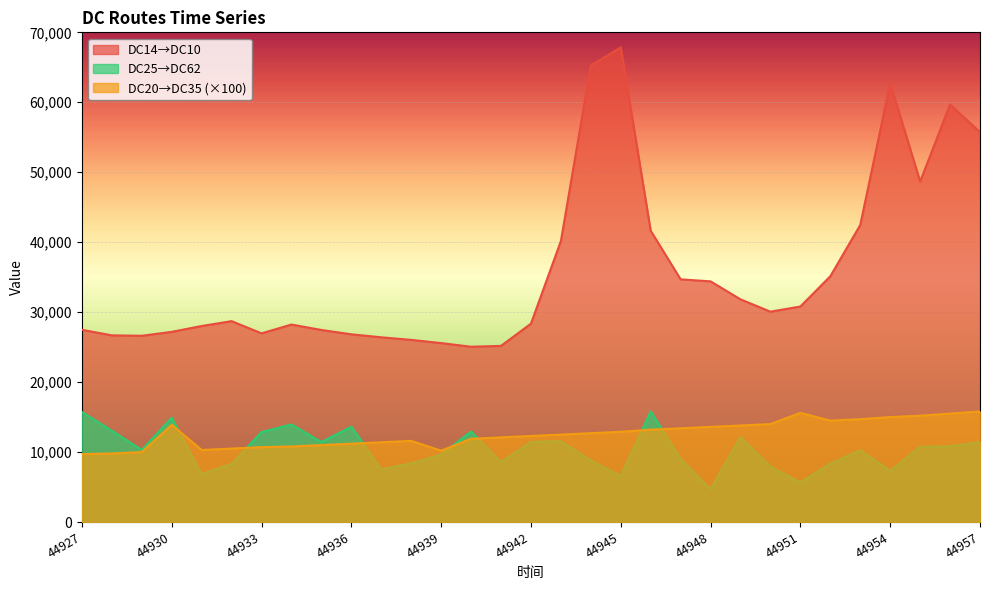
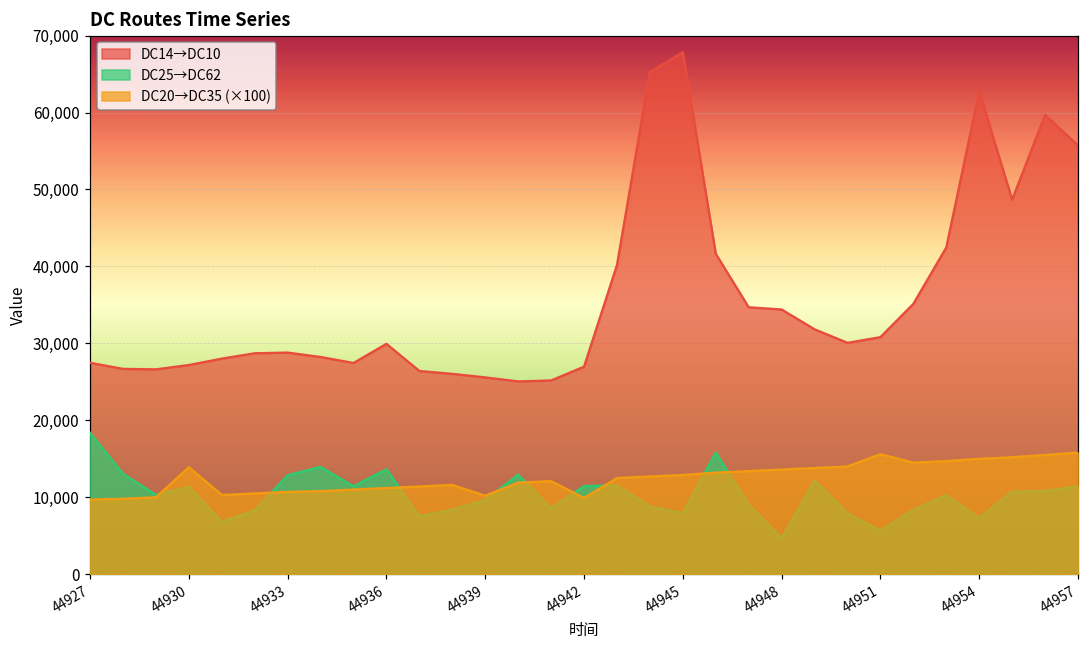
DC25→DC62, 44927: 16,000 -> 18,000
DC25→DC62, 44930: 15,000 -> 11,000
DC14→DC10, 44933: 27,000 -> 29,000
DC14→DC10, 44936: 27,000 -> 30,000
DC14→DC10, 44942: 28,000 -> 27,000
DC20→DC35 (×100), 44942: 12,000 -> 10,000
DC25→DC62, 44945: 7,000 -> 8,000
